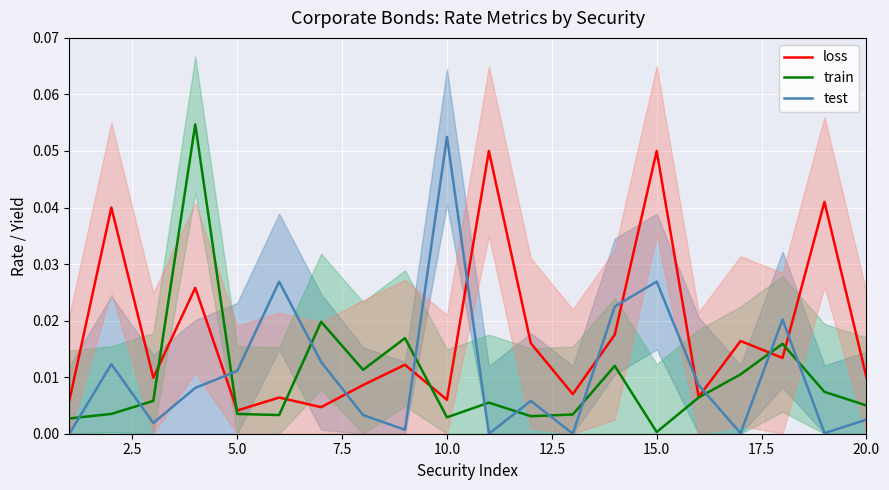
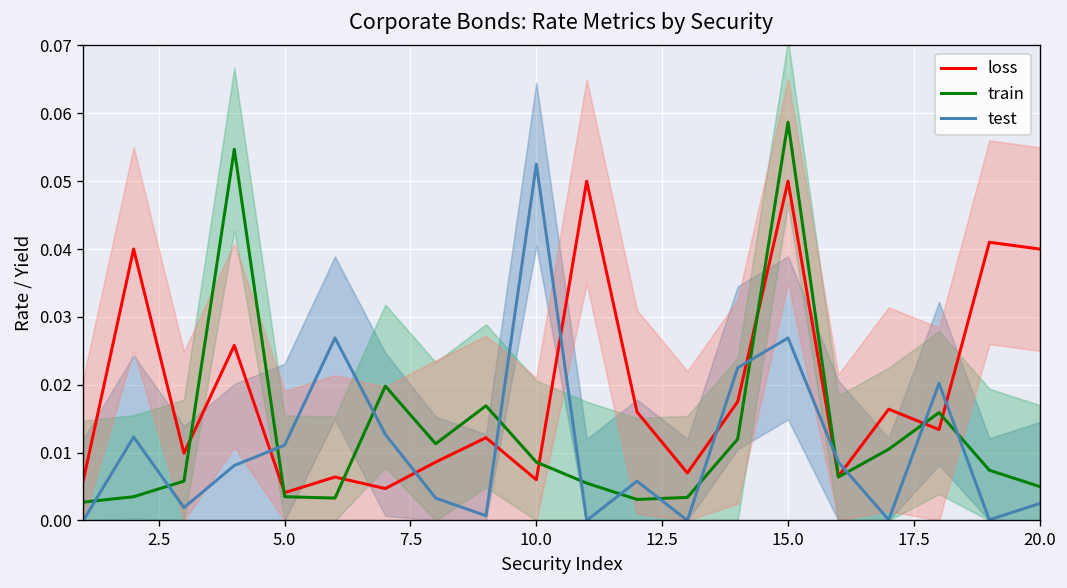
train, 10.0: 0.003 -> 0.009
train, 15.0: 0.000 -> 0.059
loss, 20.0: 0.01 -> 0.04
